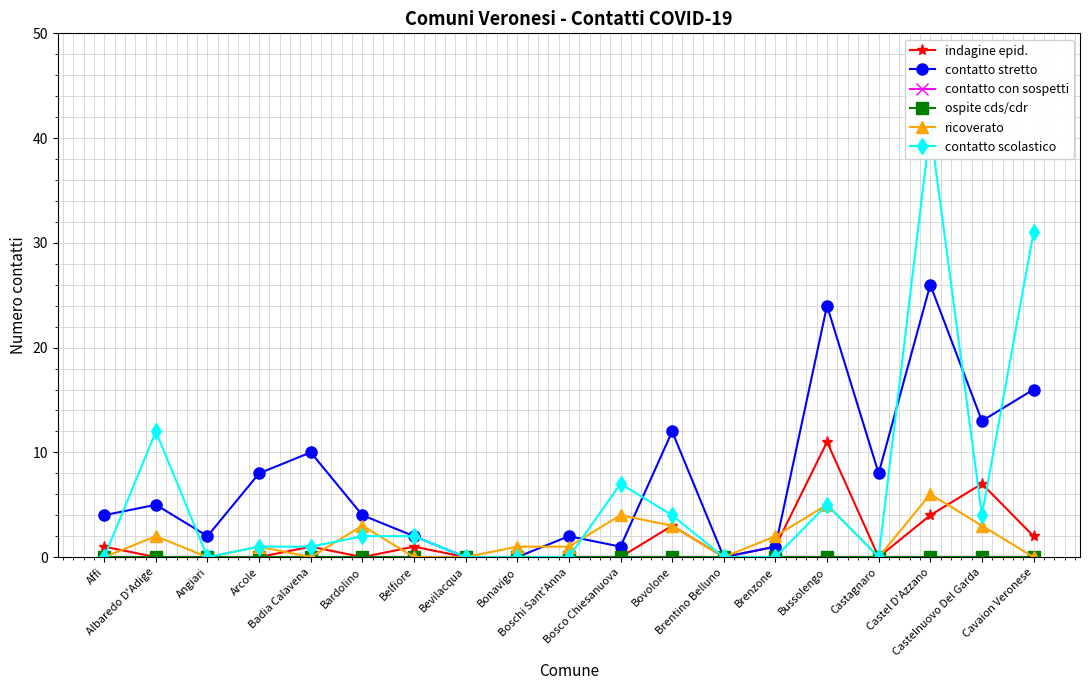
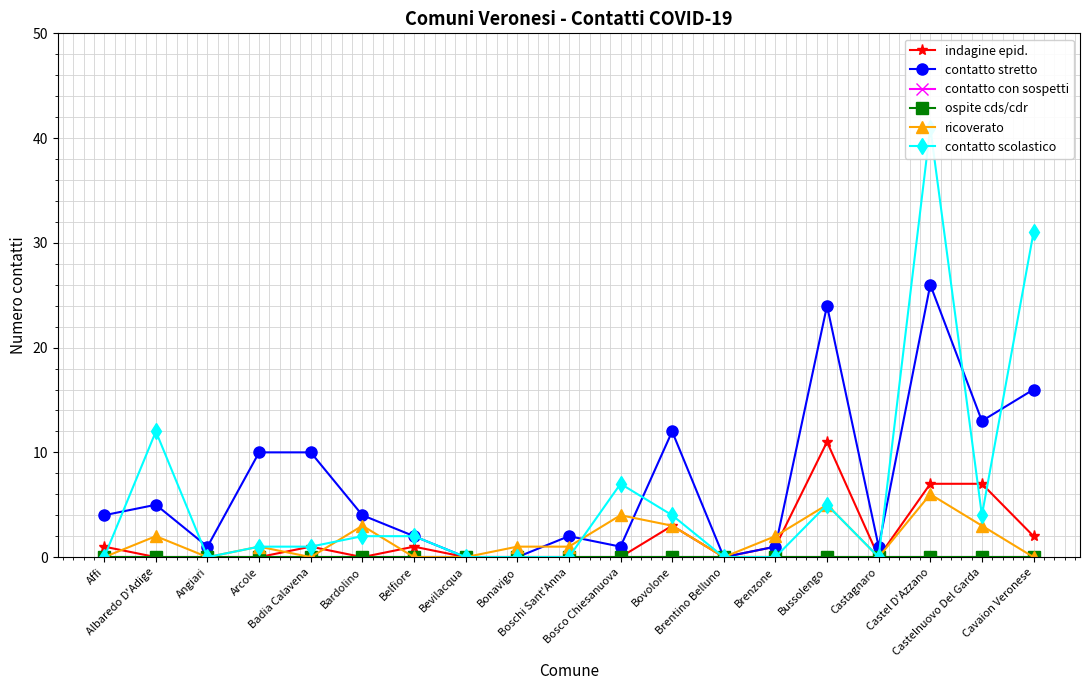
contatto stretto, Angiari: 2 -> 1
contatto stretto, Arcole: 8 -> 10
contatto stretto, Castagnaro: 8 -> 1
indagine epid., Castel D'Azzano: 4 -> 7
